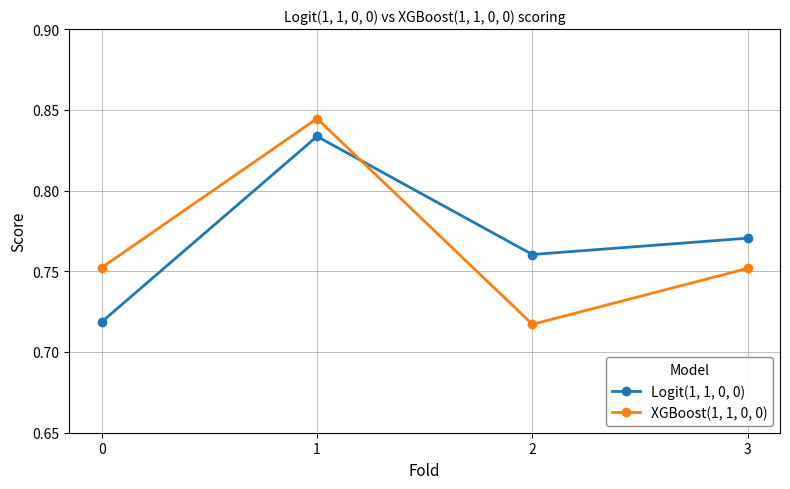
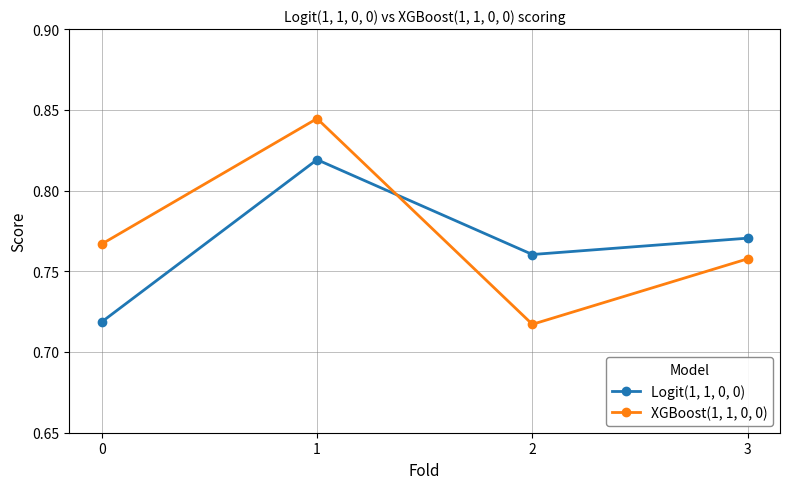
XGBoost(1, 1, 0, 0), 0: 0.752 -> 0.767
Logit(1, 1, 0, 0), 1: 0.834 -> 0.819
XGBoost(1, 1, 0, 0), 3: 0.752 -> 0.758
